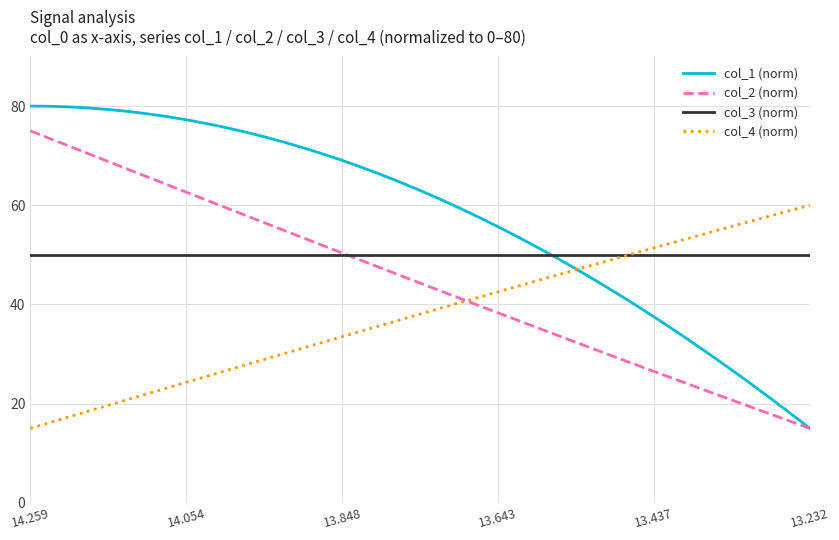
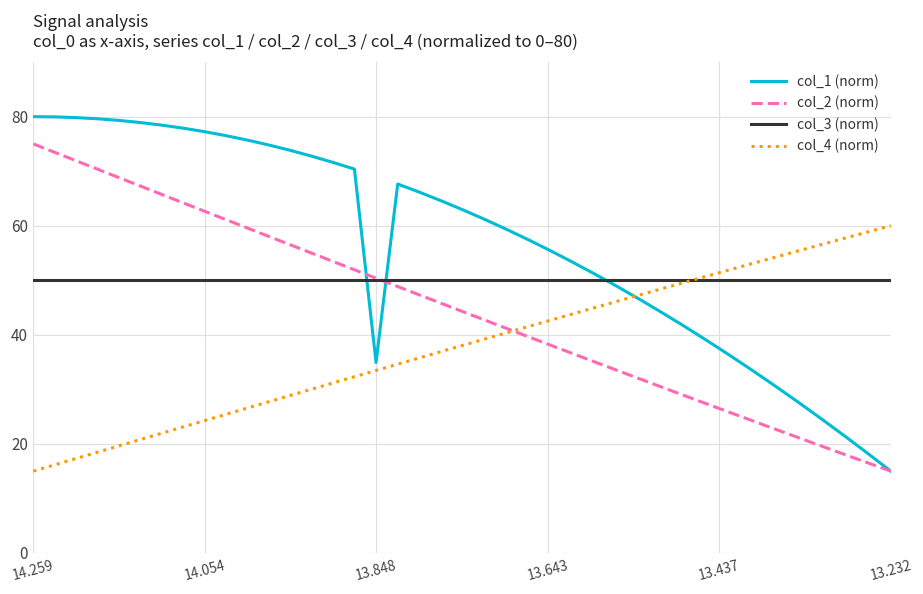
col_1 (norm), 13.848: 69 -> 35
